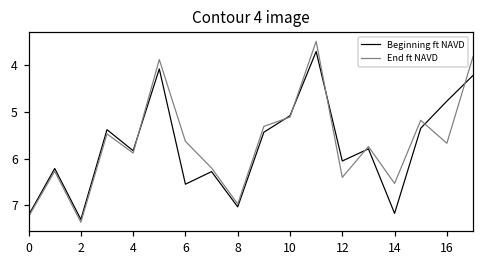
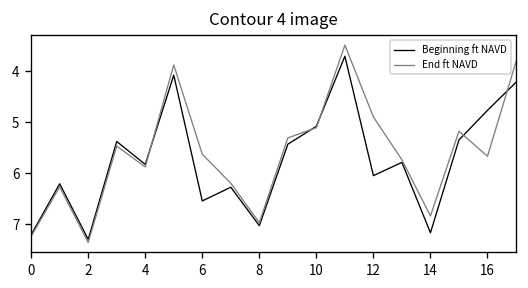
End ft NAVD, 12: 6.4 -> 4.9
End ft NAVD, 14: 6.5 -> 6.8
